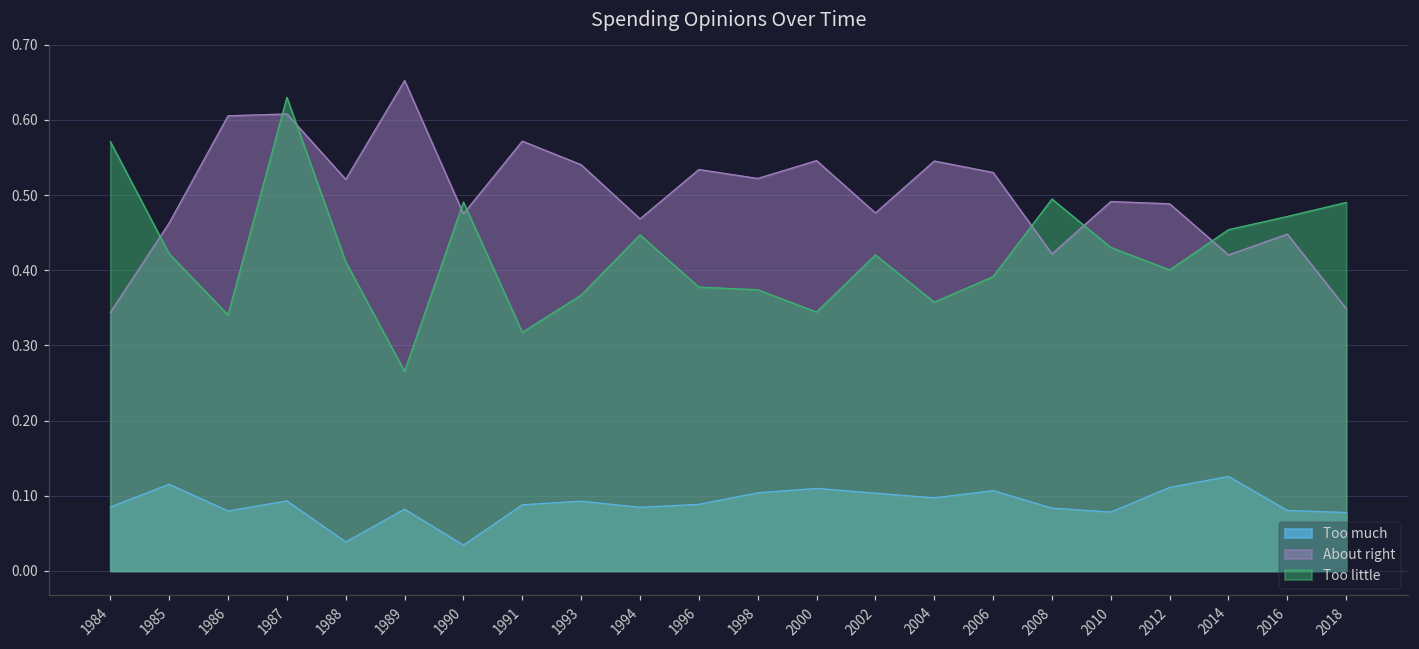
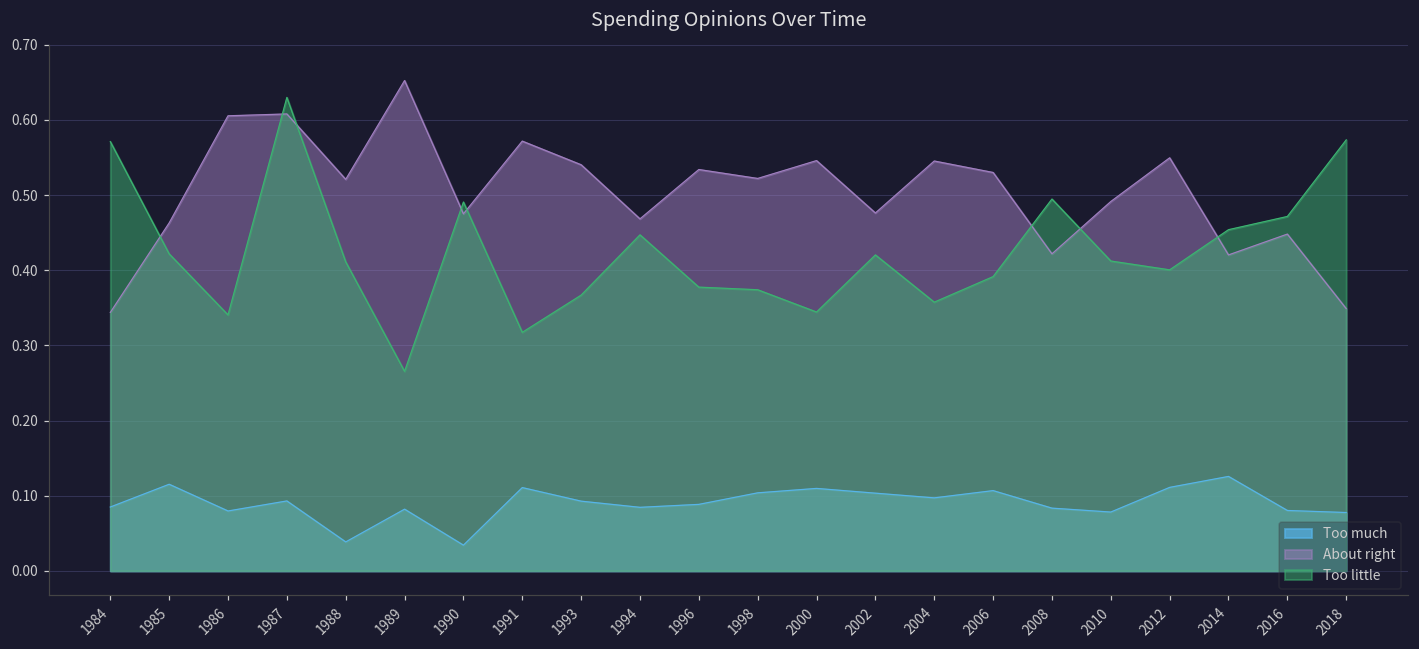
Too much, 1991: 0.09 -> 0.11
Too little, 2010: 0.43 -> 0.41
About right, 2012: 0.49 -> 0.55
Too little, 2018: 0.49 -> 0.57
